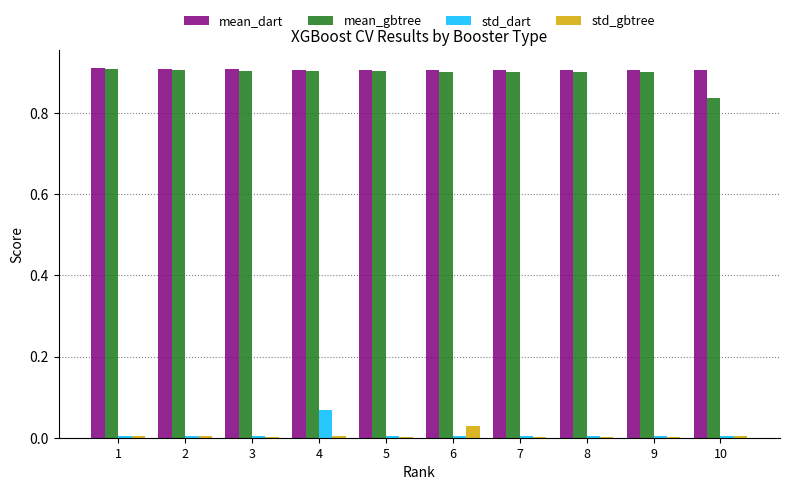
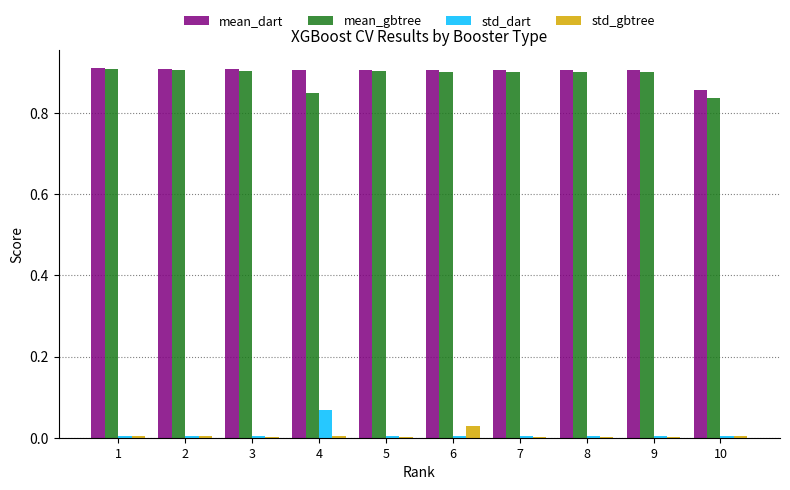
mean_gbtree, 4: 0.90 -> 0.85
mean_dart, 10: 0.91 -> 0.86
